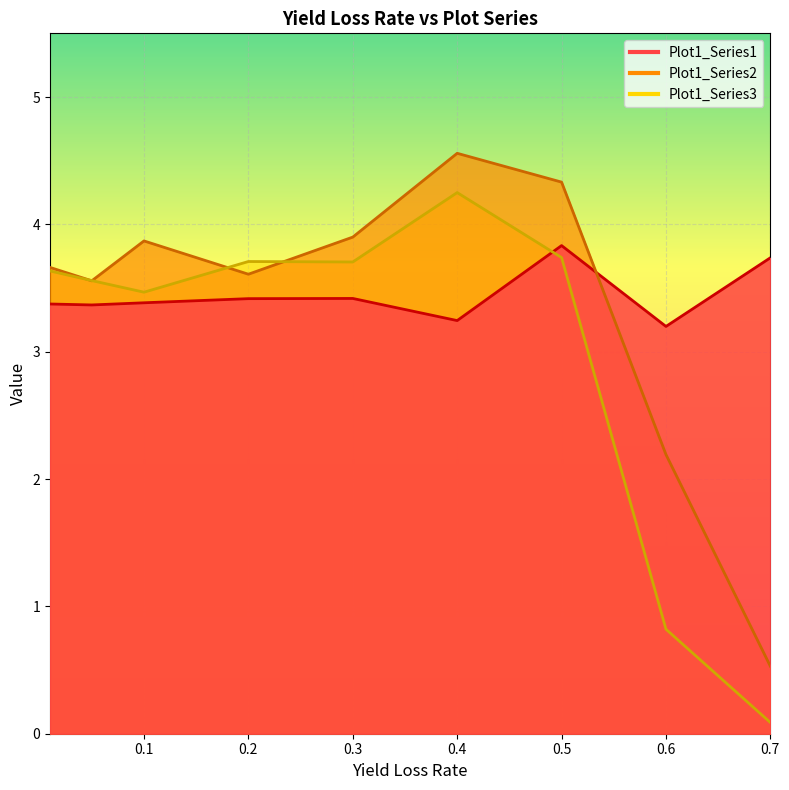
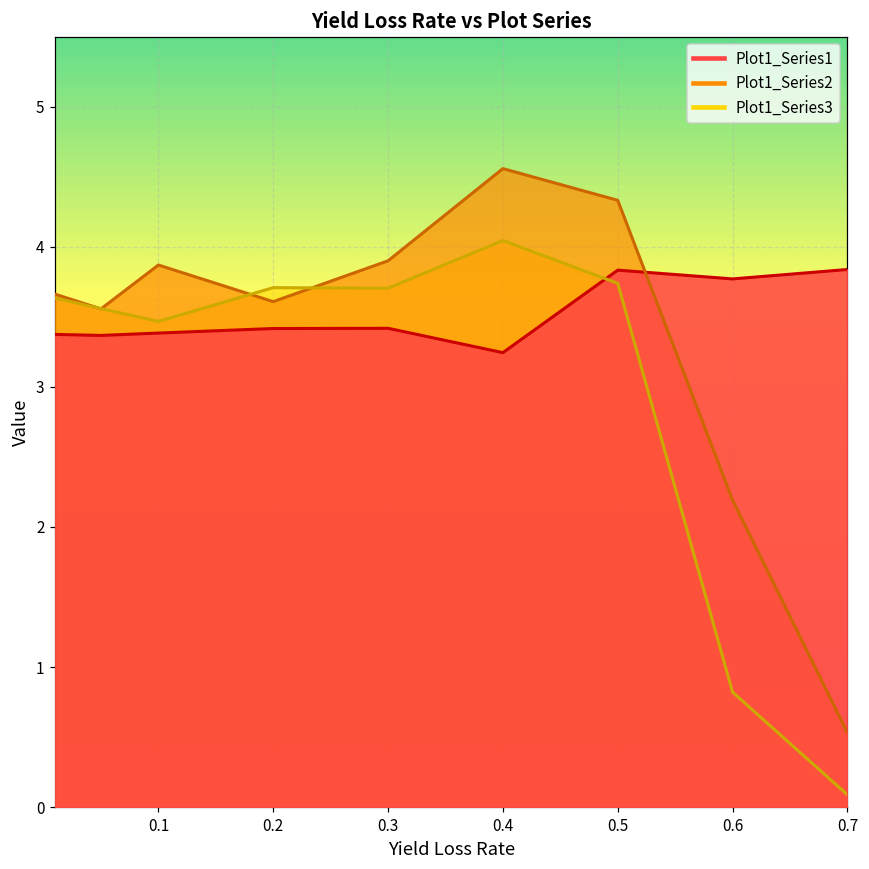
Plot1_Series3, 0.4: 4.25 -> 4.04
Plot1_Series1, 0.6: 3.20 -> 3.77
Plot1_Series1, 0.7: 3.74 -> 3.84
